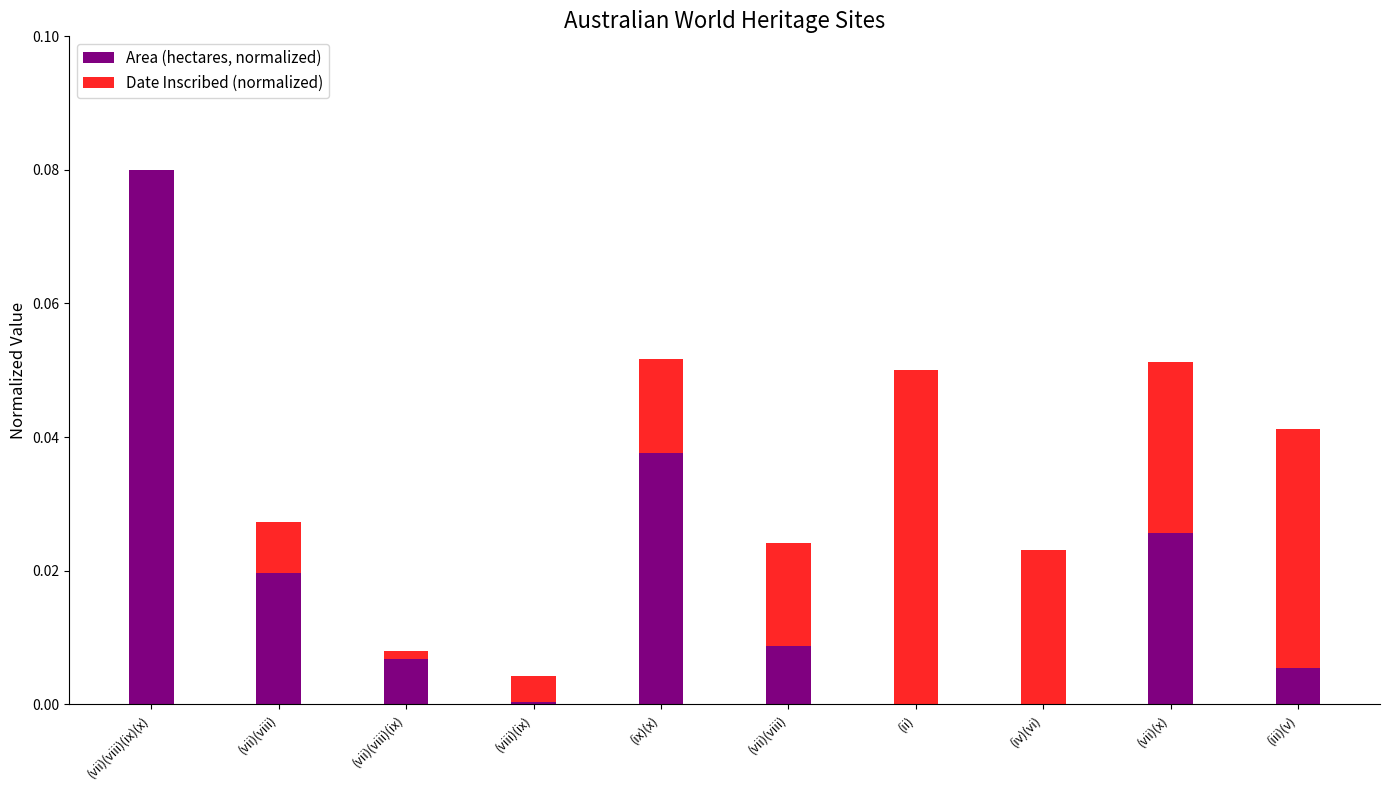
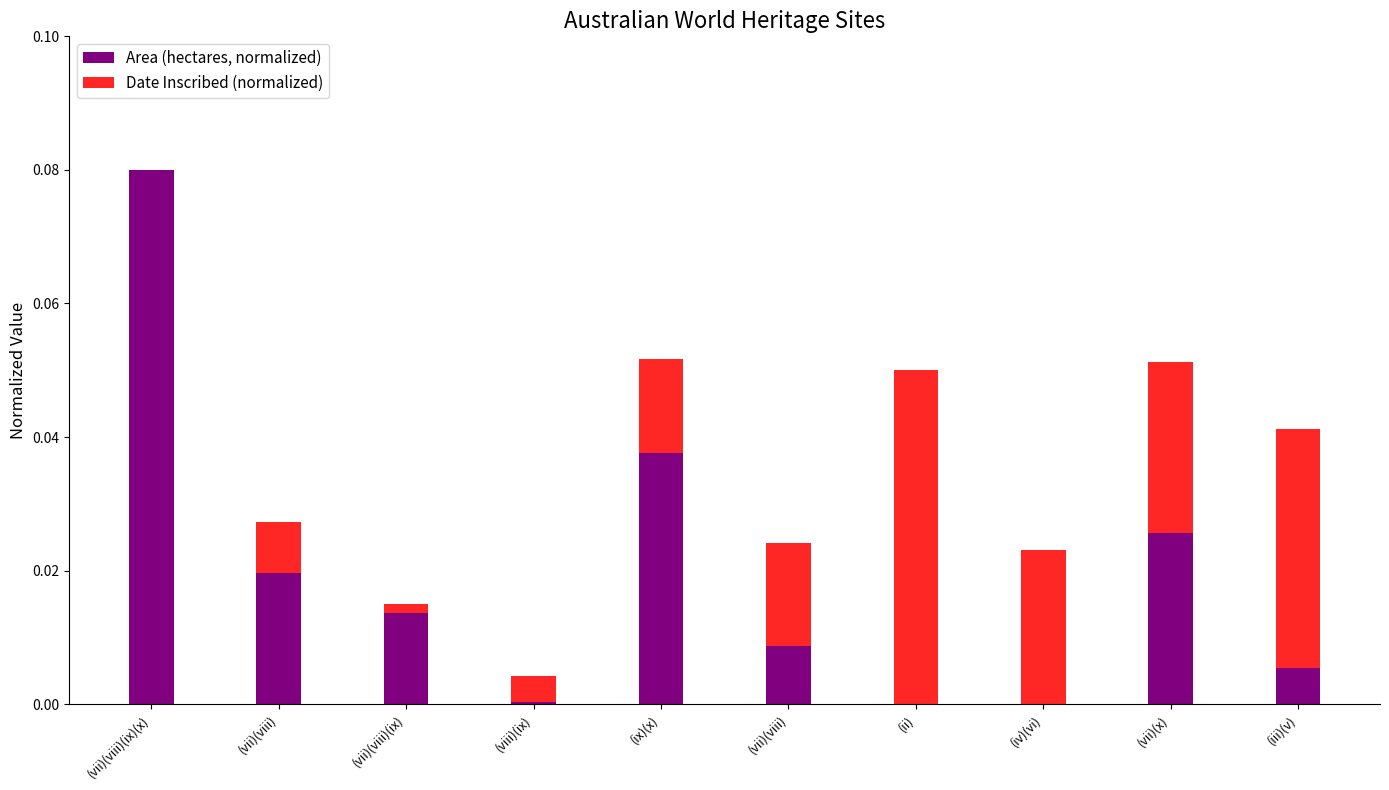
Area (hectares, normalized), (vii)(viii)(ix): 0.007 -> 0.014
